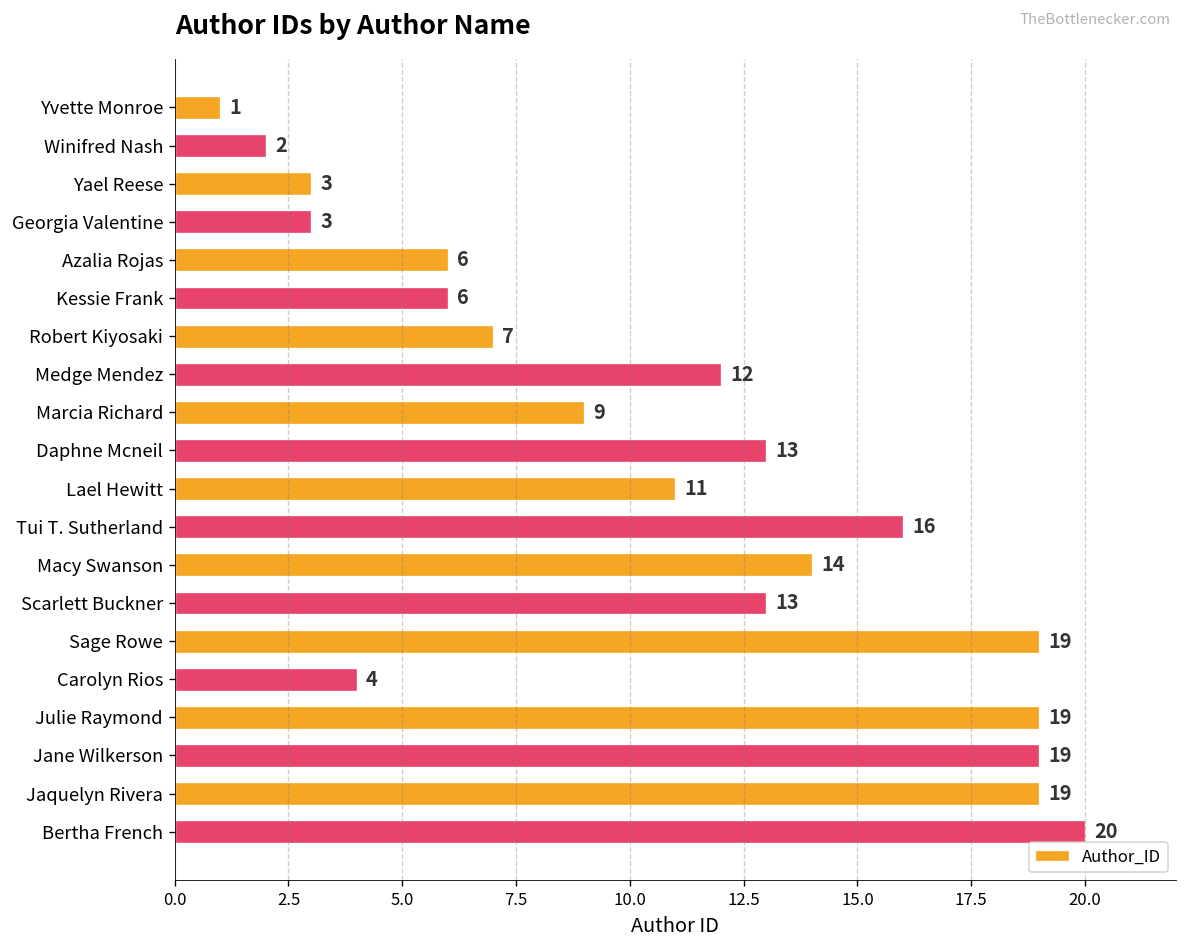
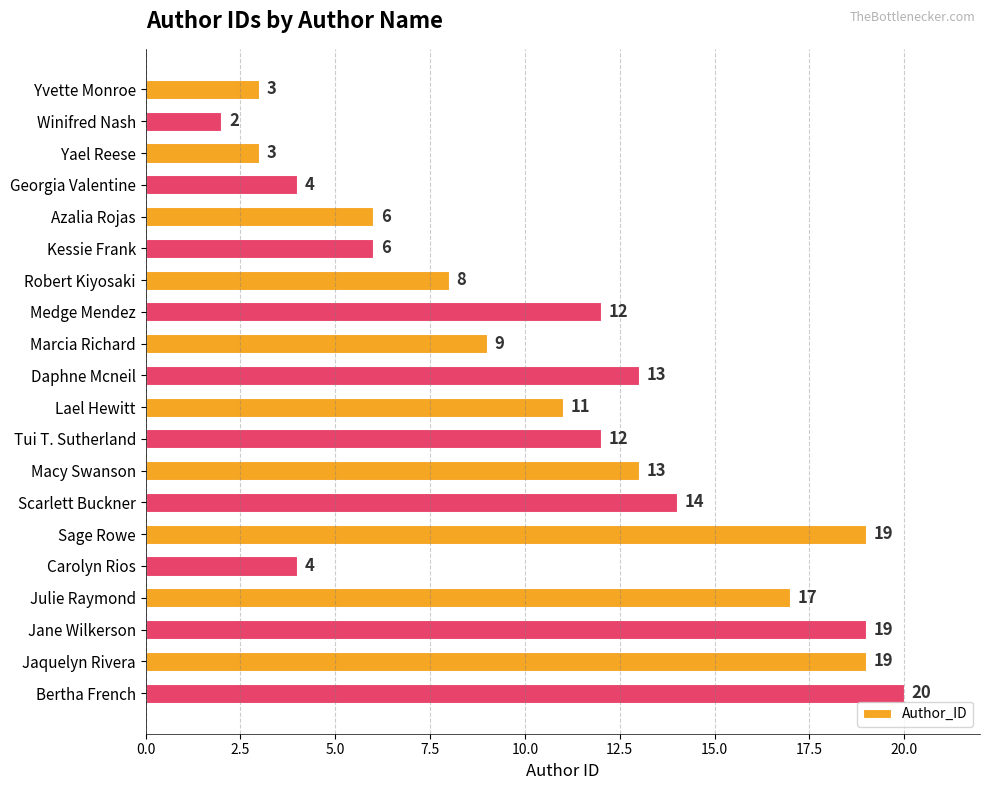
Yvette Monroe: 1 -> 3
Georgia Valentine: 3 -> 4
Robert Kiyosaki: 7 -> 8
Tui T. Sutherland: 16 -> 12
Macy Swanson: 14 -> 13
Scarlett Buckner: 13 -> 14
Julie Raymond: 19 -> 17
